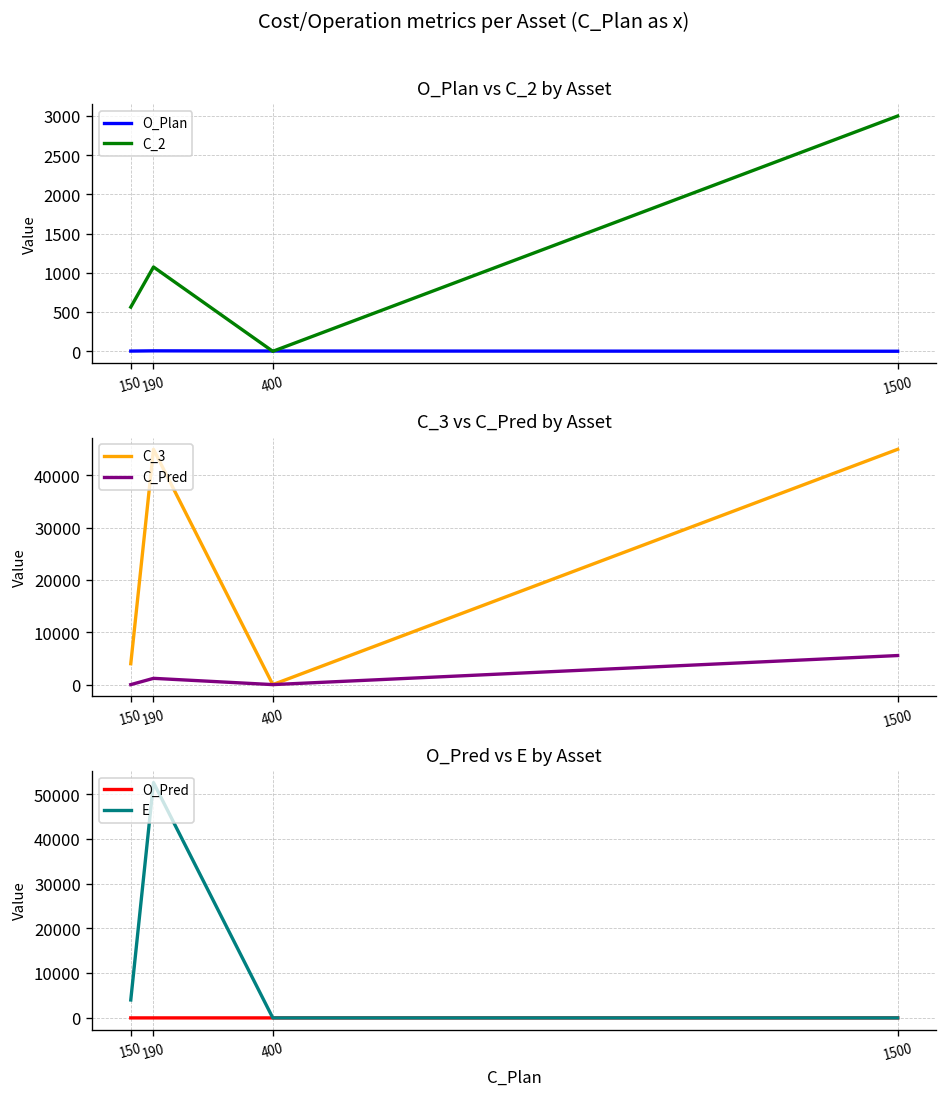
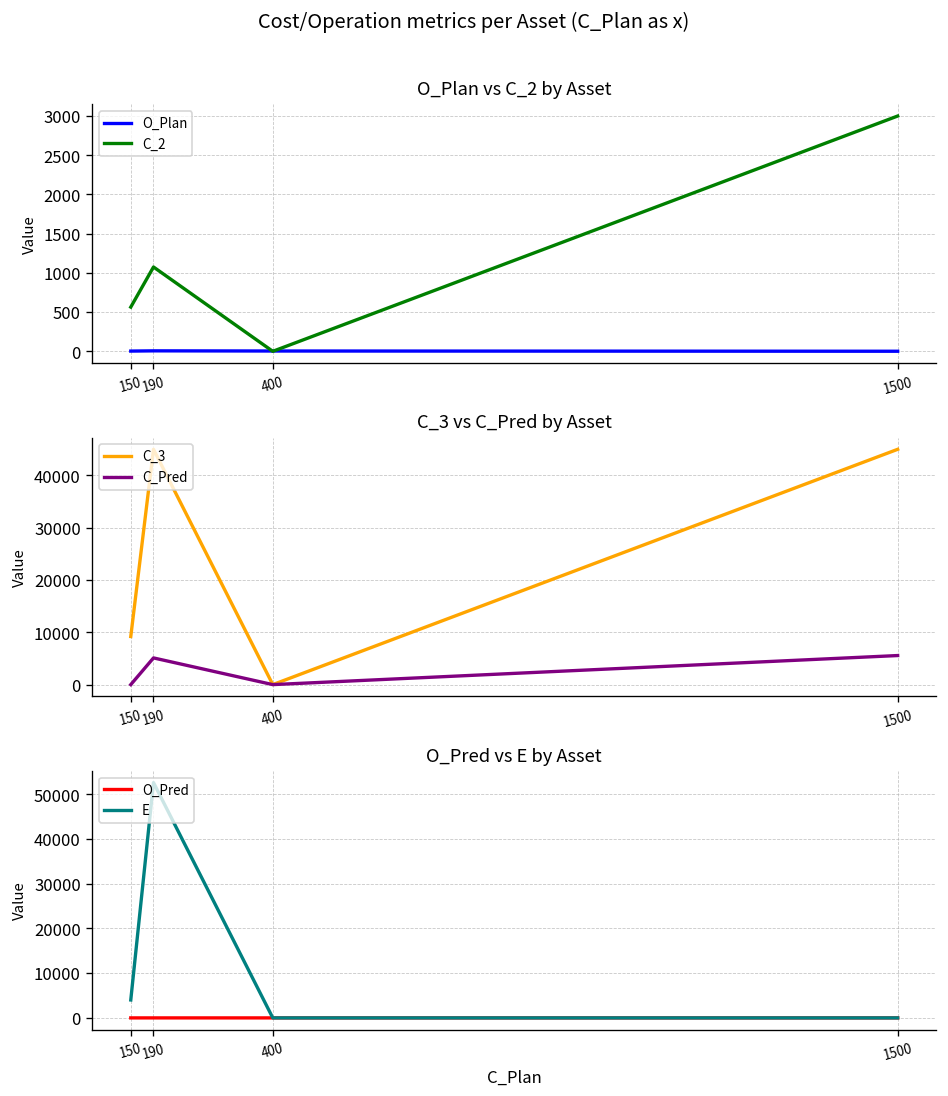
C_3 vs C_Pred by Asset, C_3, 150: 4000 -> 9000
C_3 vs C_Pred by Asset, C_Pred, 190: 1000 -> 5000
